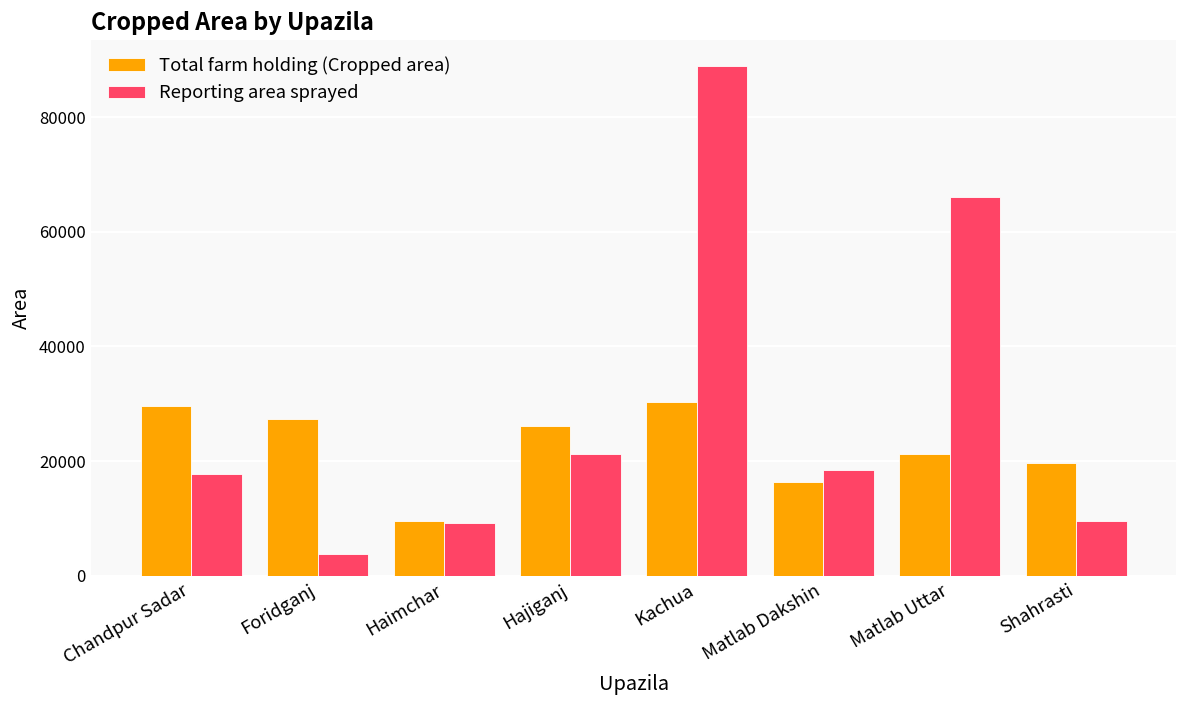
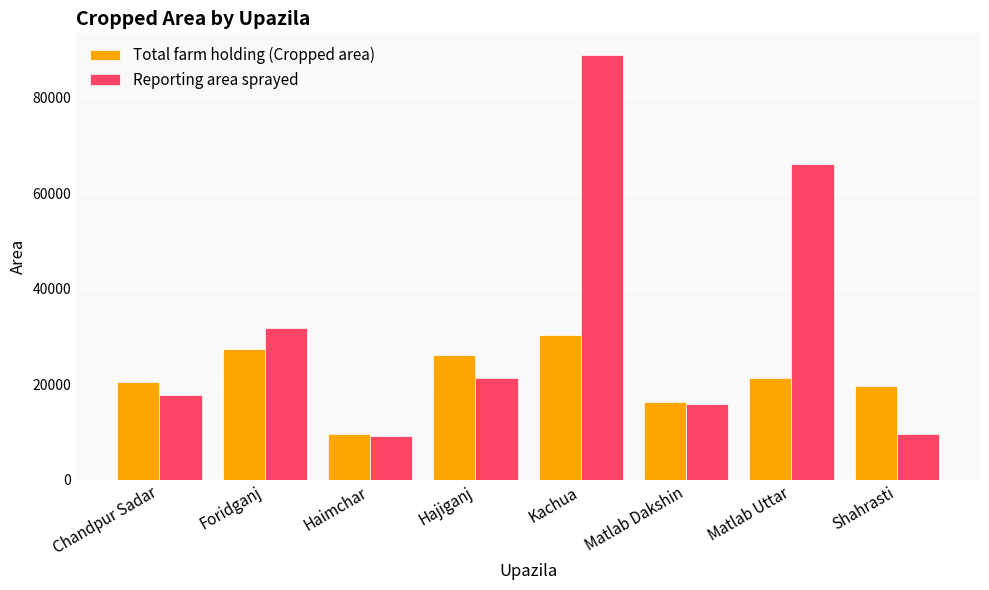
Total farm holding (Cropped area), Chandpur Sadar: 30000 -> 20000
Reporting area sprayed, Foridganj: 4000 -> 32000
Reporting area sprayed, Matlab Dakshin: 18000 -> 16000
